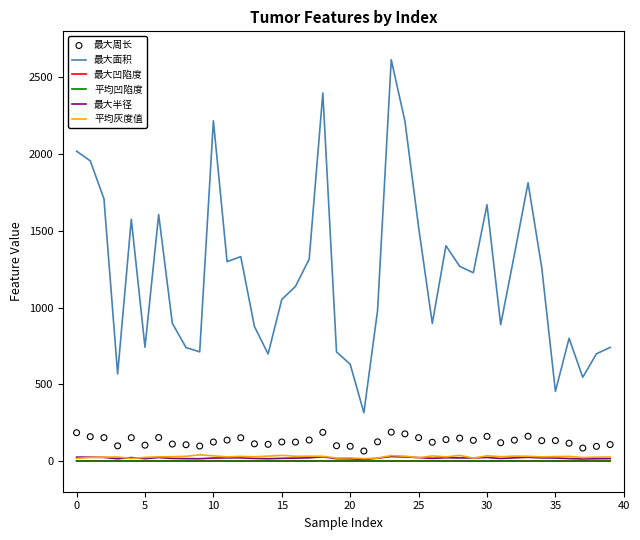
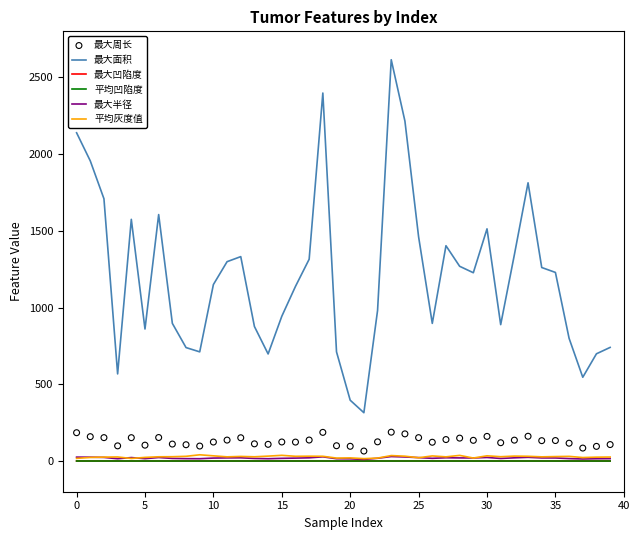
最大面积, 0: 2020 -> 2140
最大面积, 5: 740 -> 860
最大面积, 10: 2220 -> 1150
最大面积, 15: 1050 -> 940
最大面积, 20: 630 -> 400
最大面积, 25: 1520 -> 1460
最大面积, 30: 1670 -> 1510
最大面积, 35: 450 -> 1230
